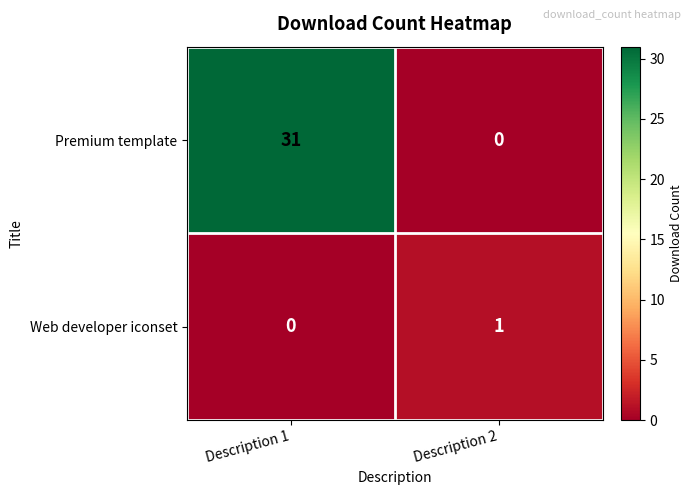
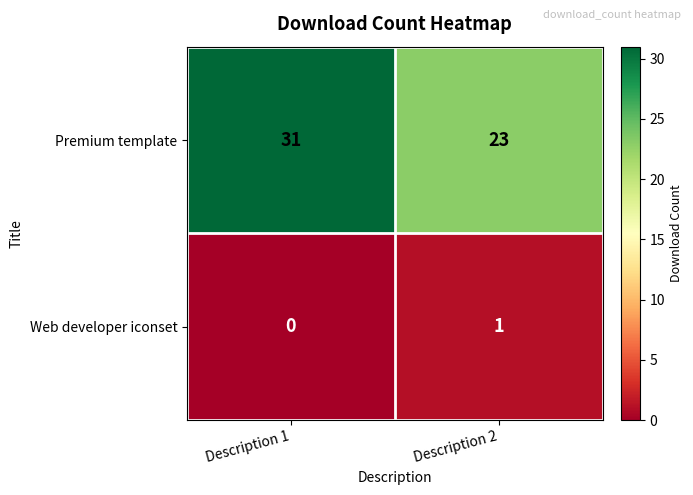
Premium template, Description 2: 0 -> 23
